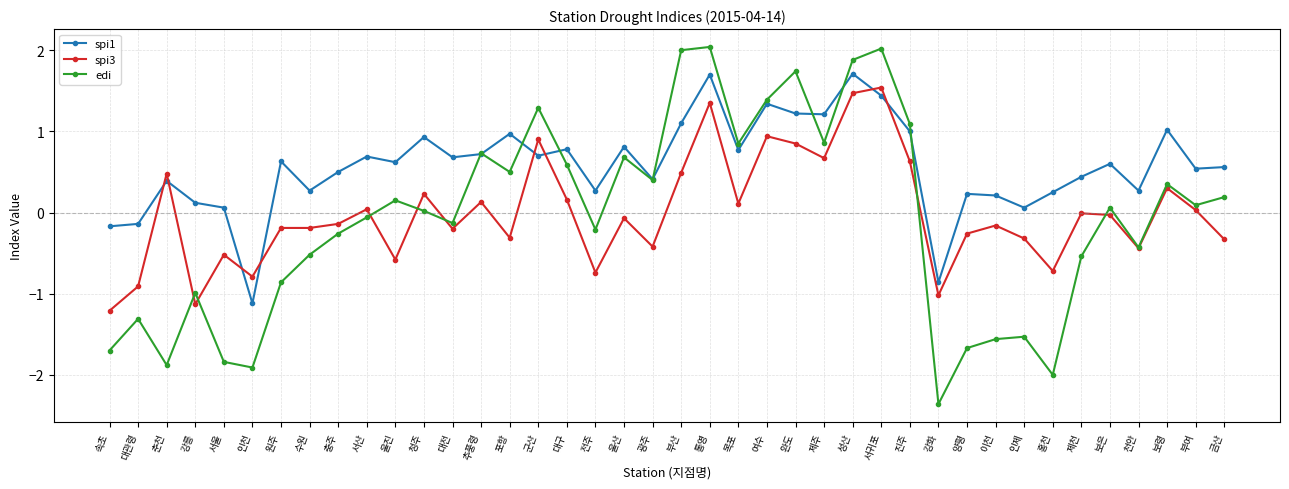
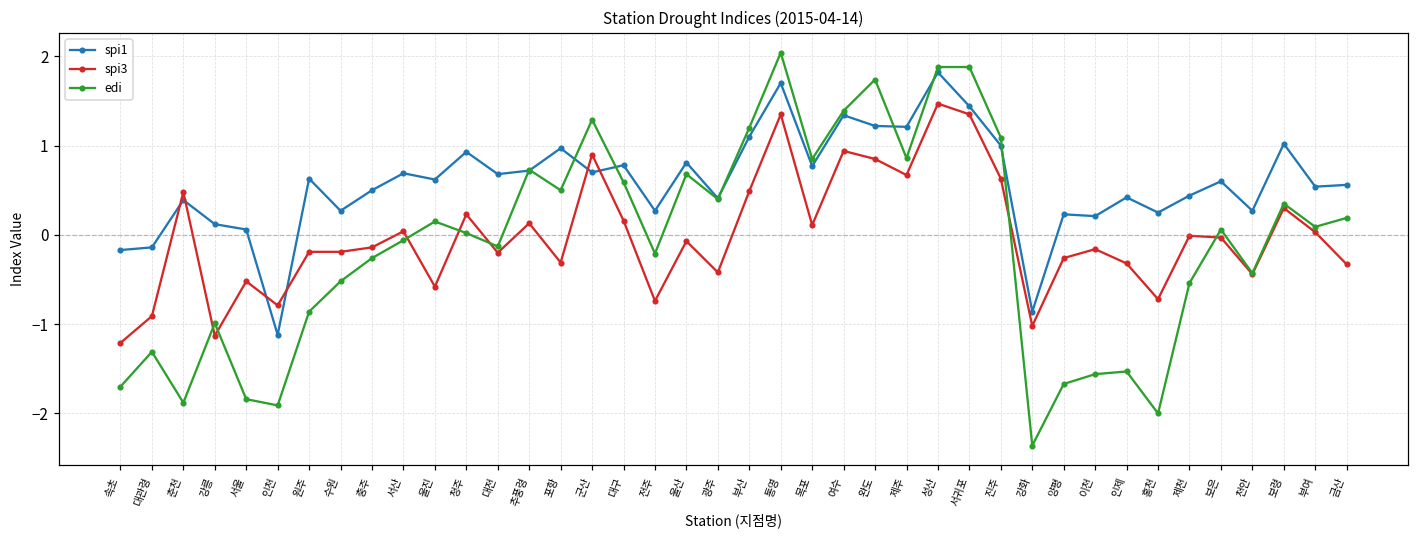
edi, 부산: 2.0 -> 1.2
spi1, 성산: 1.7 -> 1.8
spi3, 서귀포: 1.5 -> 1.4
edi, 서귀포: 2.0 -> 1.9
spi1, 인제: 0.1 -> 0.4
